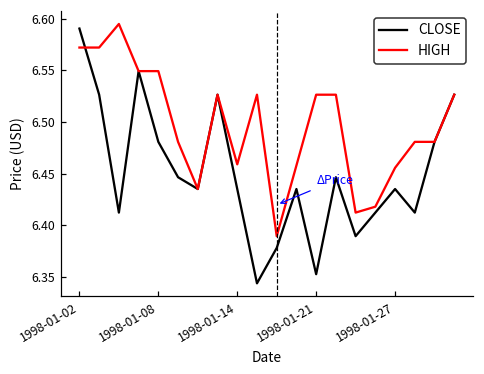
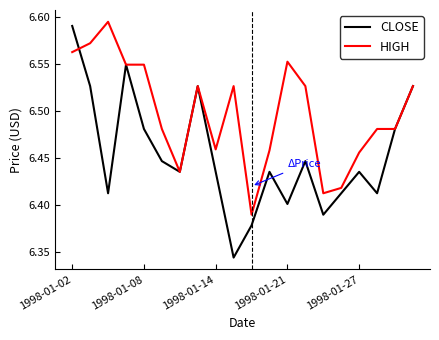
HIGH, 1998-01-02: 6.57 -> 6.56
CLOSE, 1998-01-21: 6.35 -> 6.40
HIGH, 1998-01-21: 6.53 -> 6.55
